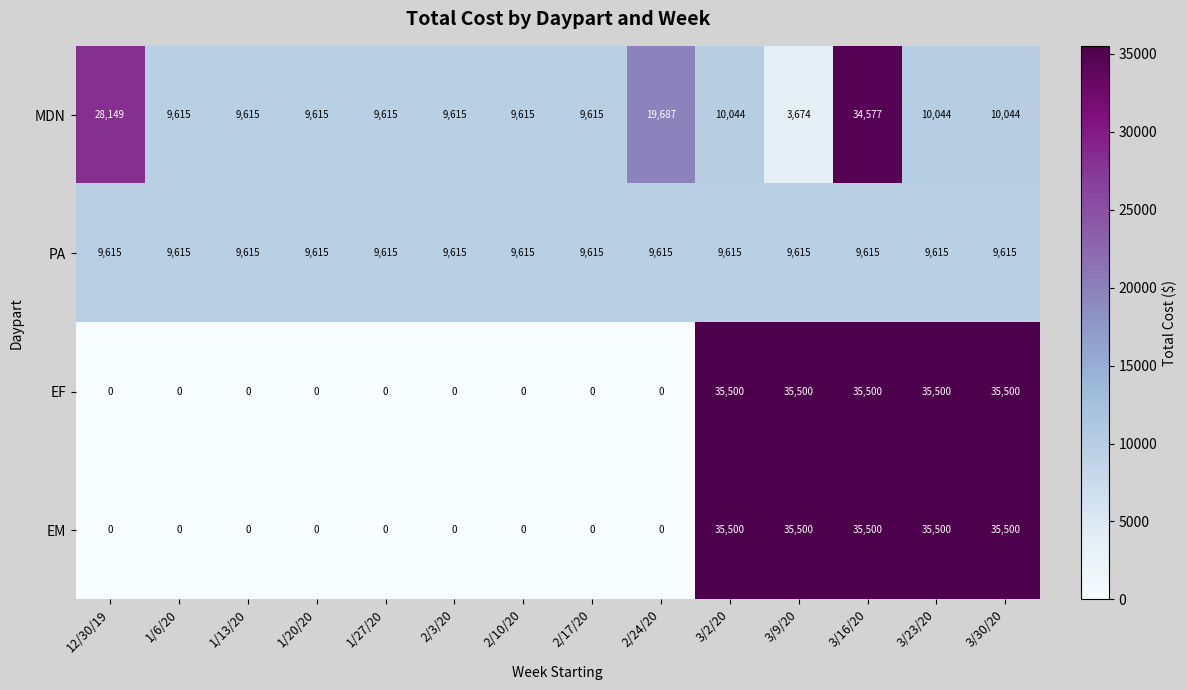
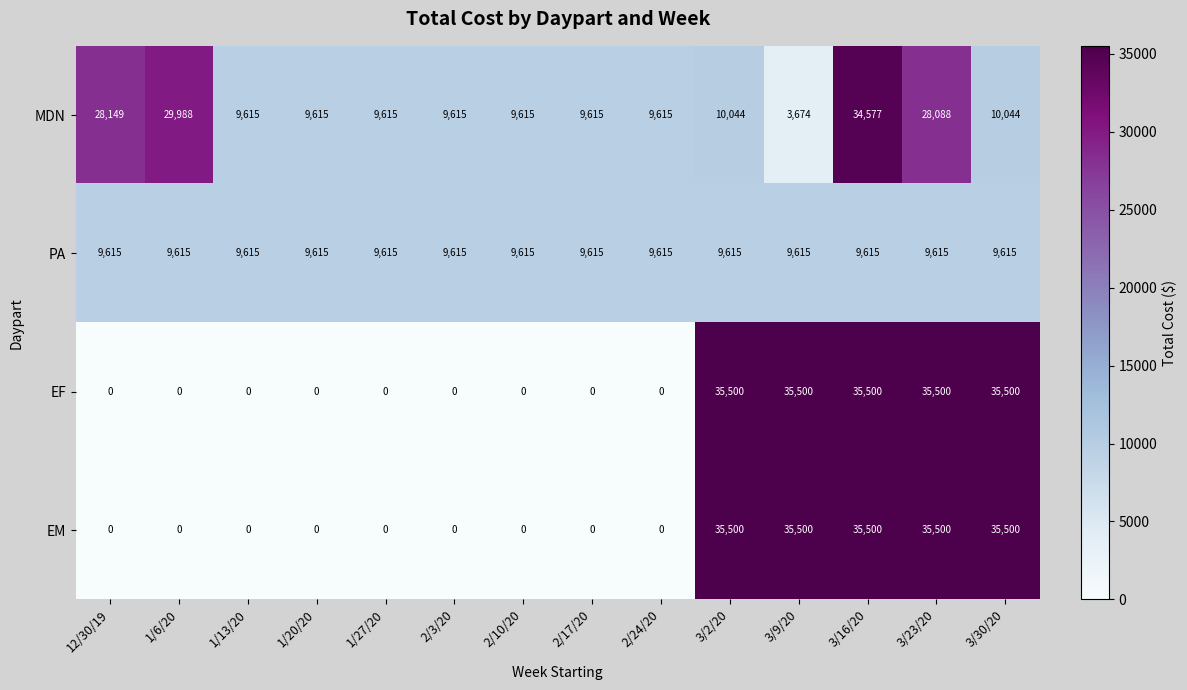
MDN, 1/6/20: 9,615 -> 29,988
MDN, 2/24/20: 19,687 -> 9,615
MDN, 3/23/20: 10,044 -> 28,088
